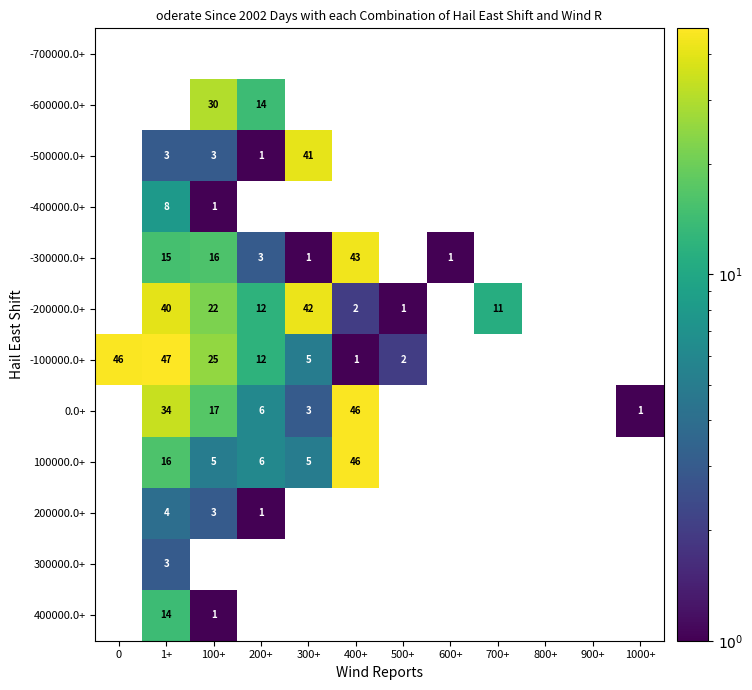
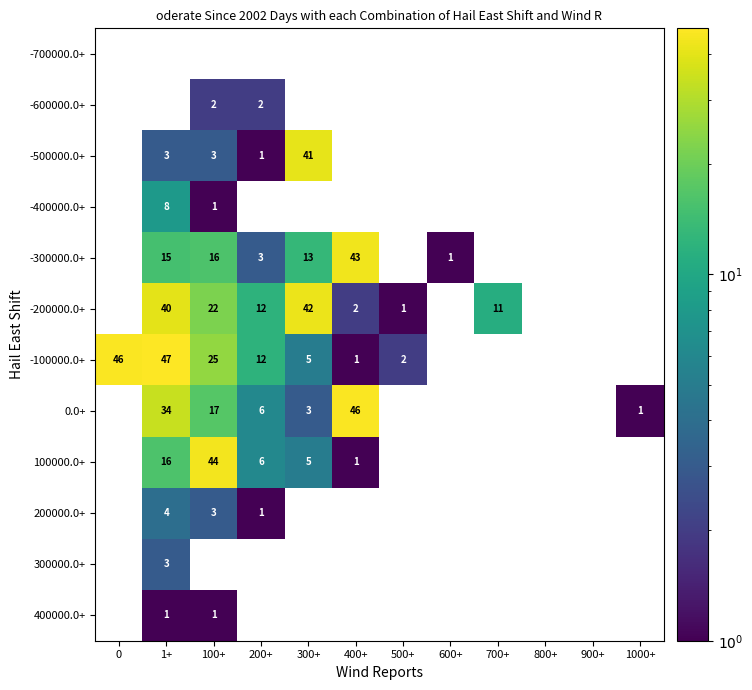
-600000.0+, 100+: 30 -> 2
-600000.0+, 200+: 14 -> 2
-300000.0+, 300+: 1 -> 13
100000.0+, 100+: 5 -> 44
100000.0+, 400+: 46 -> 1
400000.0+, 1+: 14 -> 1
